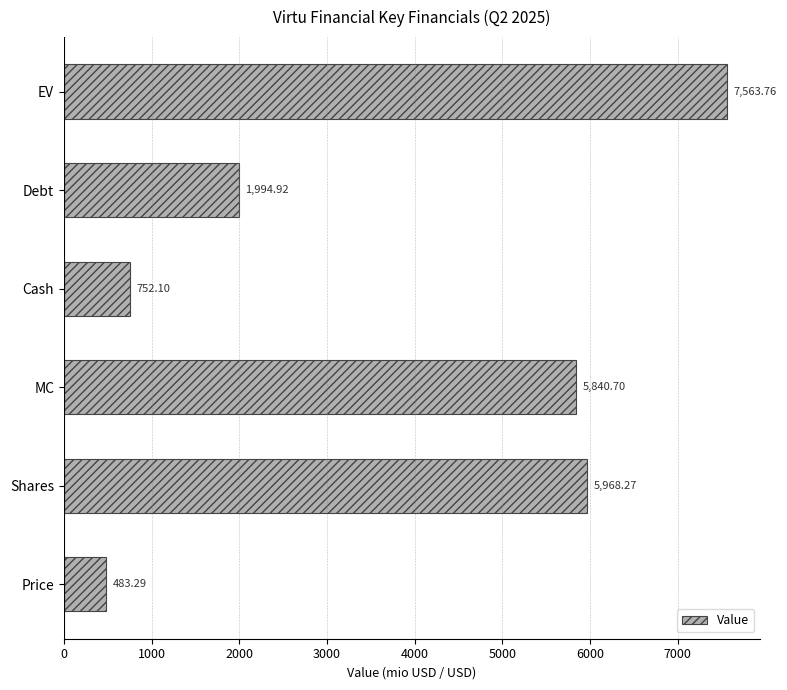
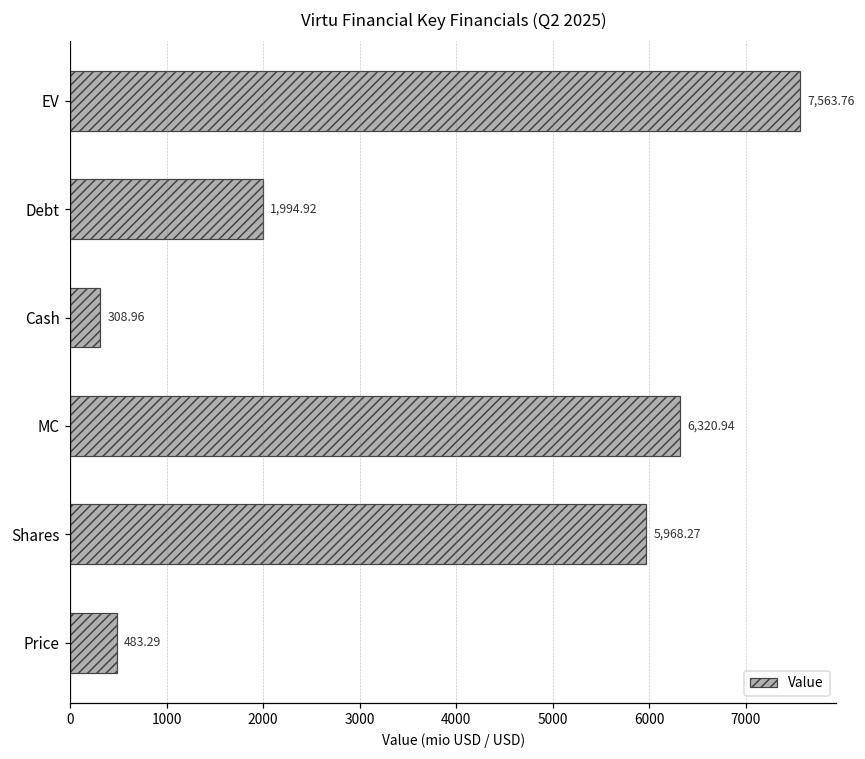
Cash: 752.10 -> 308.96
MC: 5,840.70 -> 6,320.94
